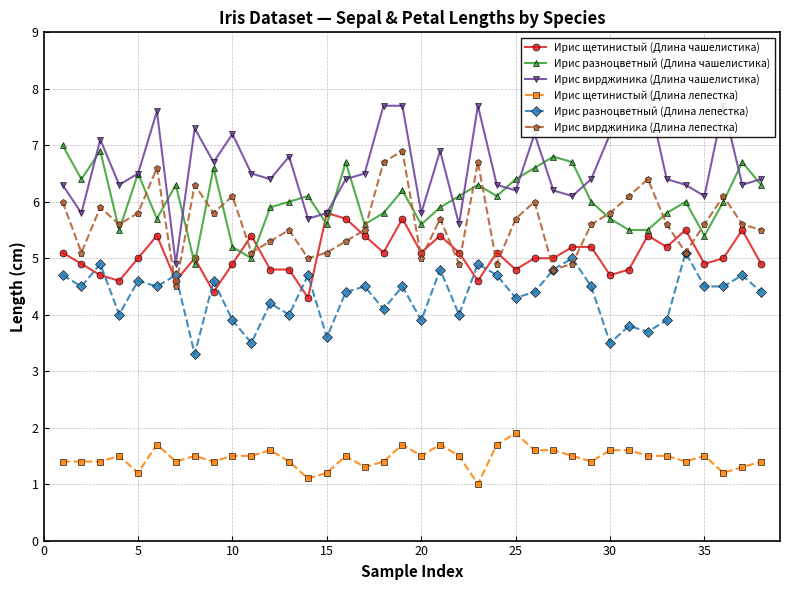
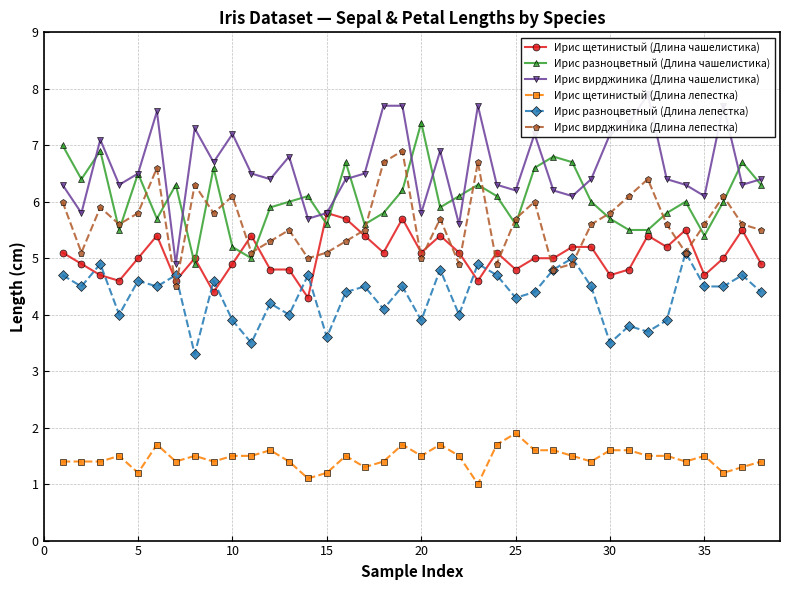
Ирис разноцветный (Длина чашелистика), 20: 5.6 -> 7.4
Ирис разноцветный (Длина чашелистика), 25: 6.4 -> 5.6
Ирис щетинистый (Длина чашелистика), 35: 4.9 -> 4.7
